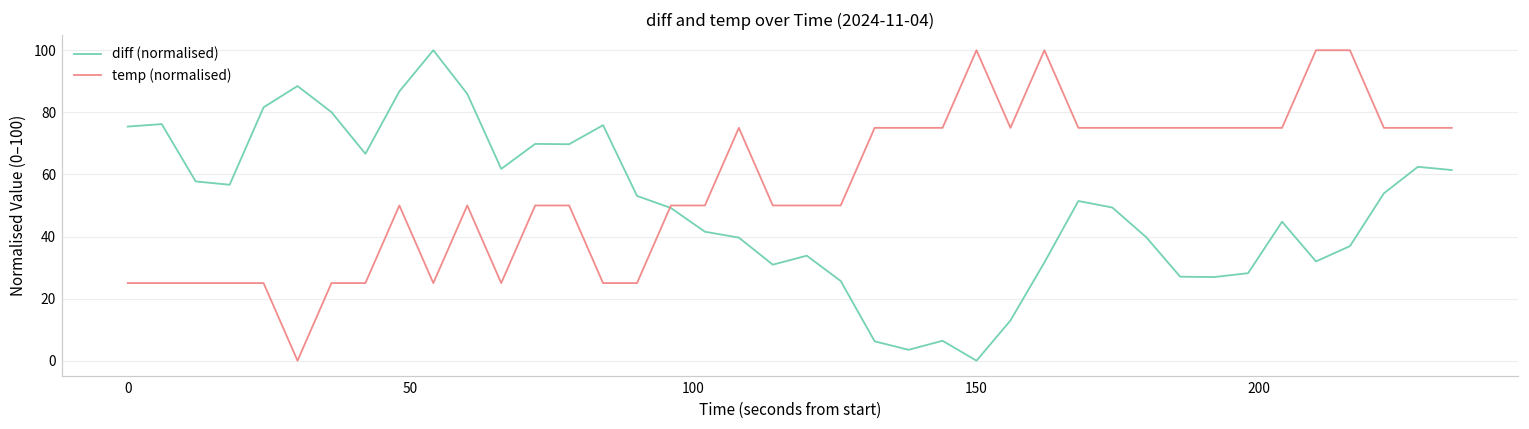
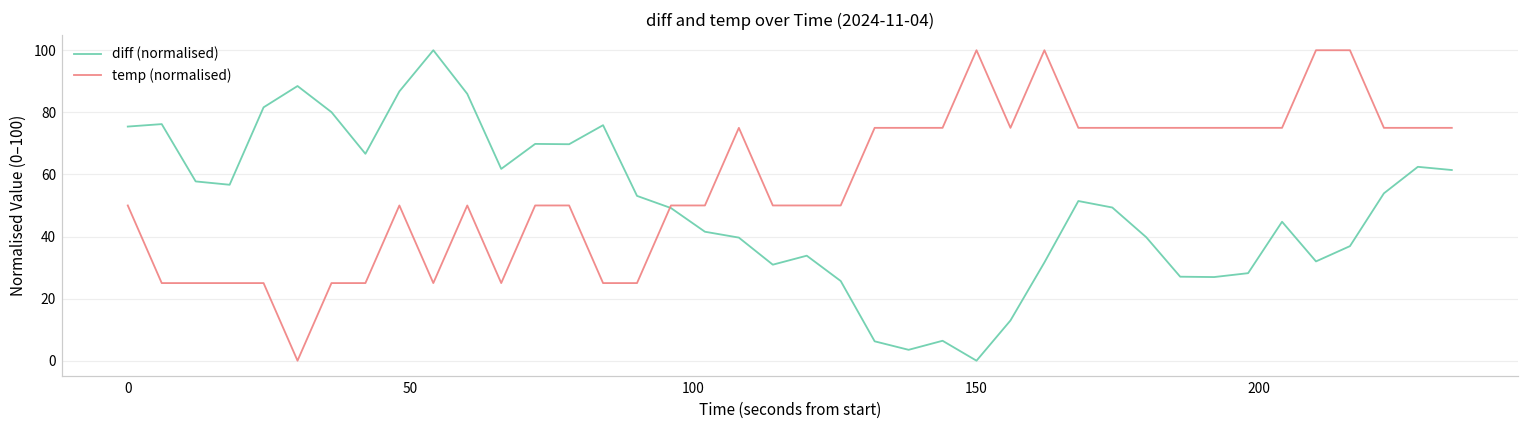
temp (normalised), 0: 25 -> 50
